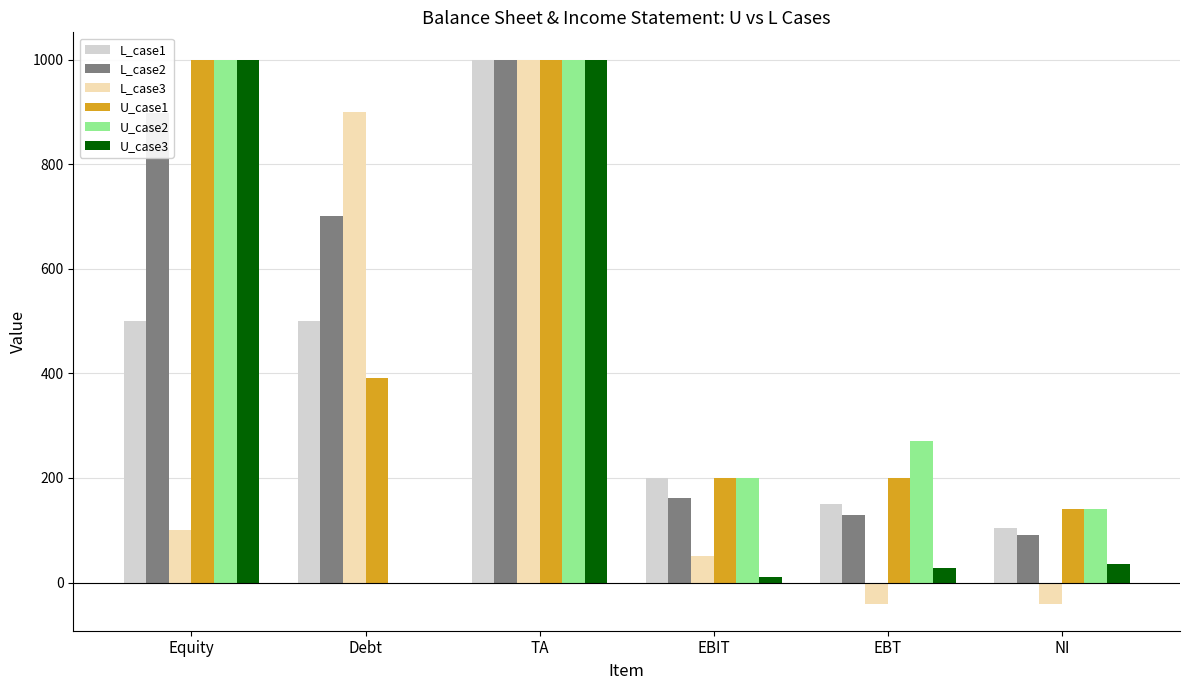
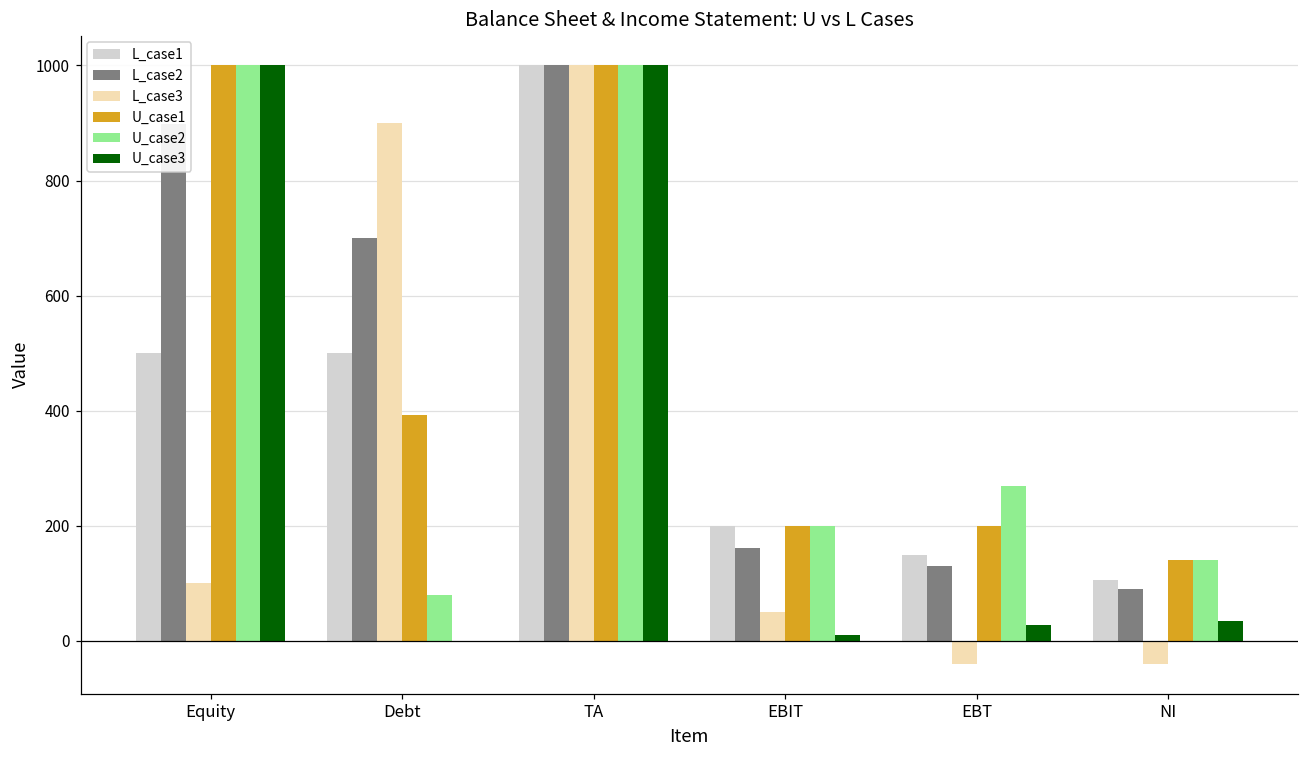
U_case2, Debt: 0 -> 80
